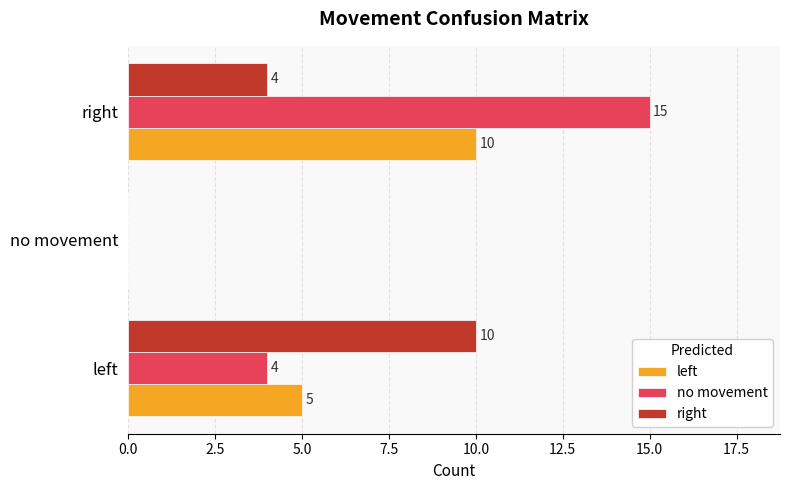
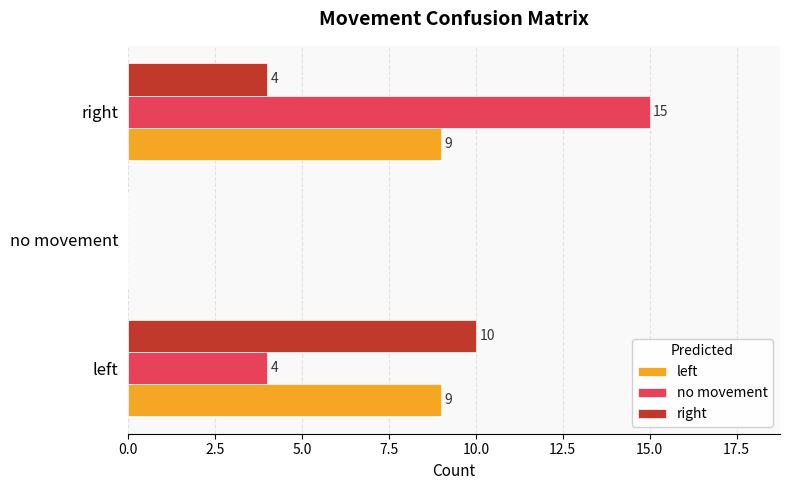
left, right: 10 -> 9
left, left: 5 -> 9
